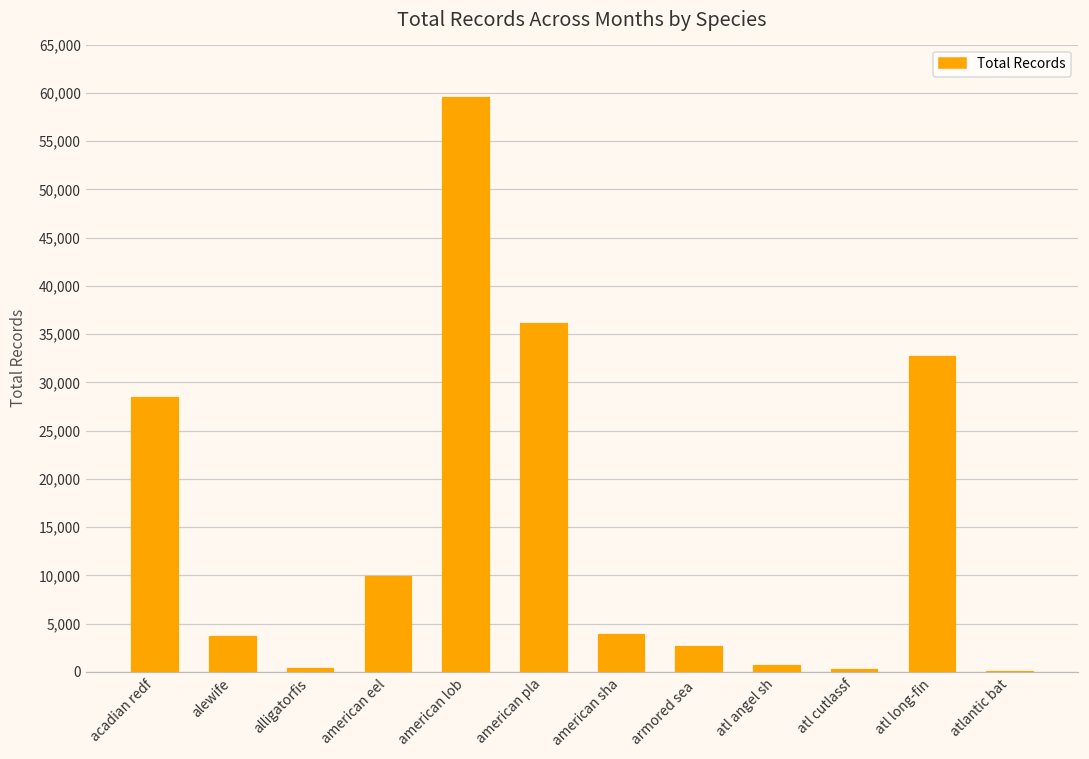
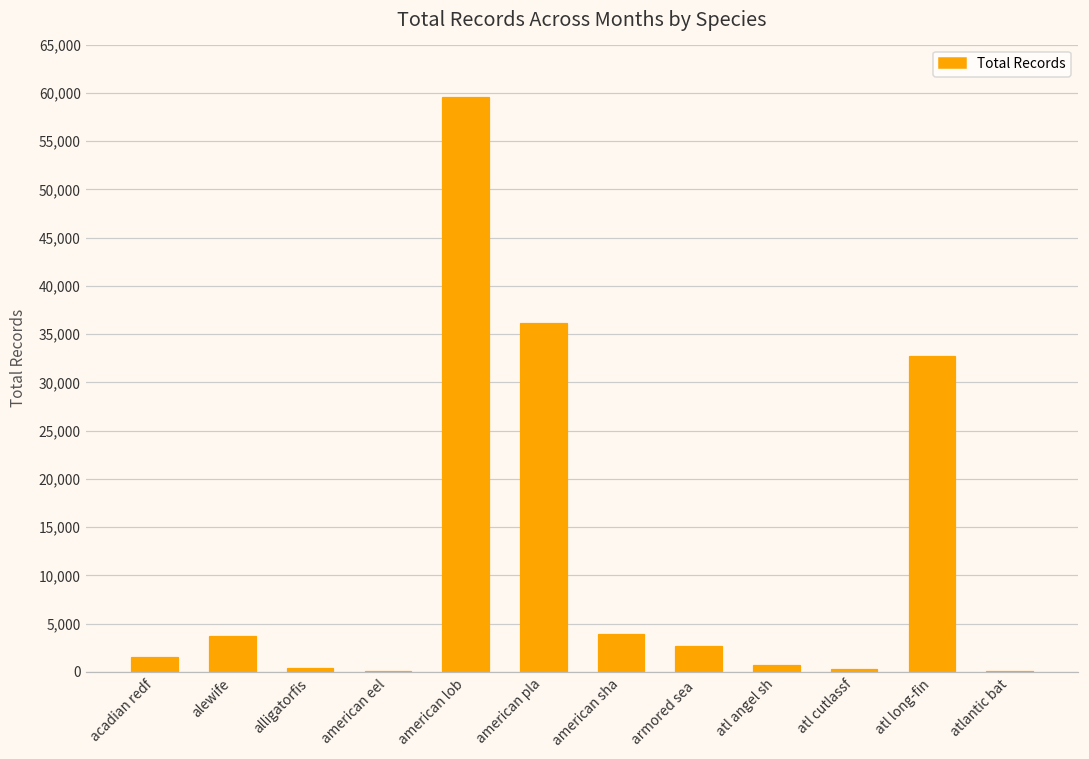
acadian redf: 29,000 -> 2,000
american eel: 10,000 -> 0
